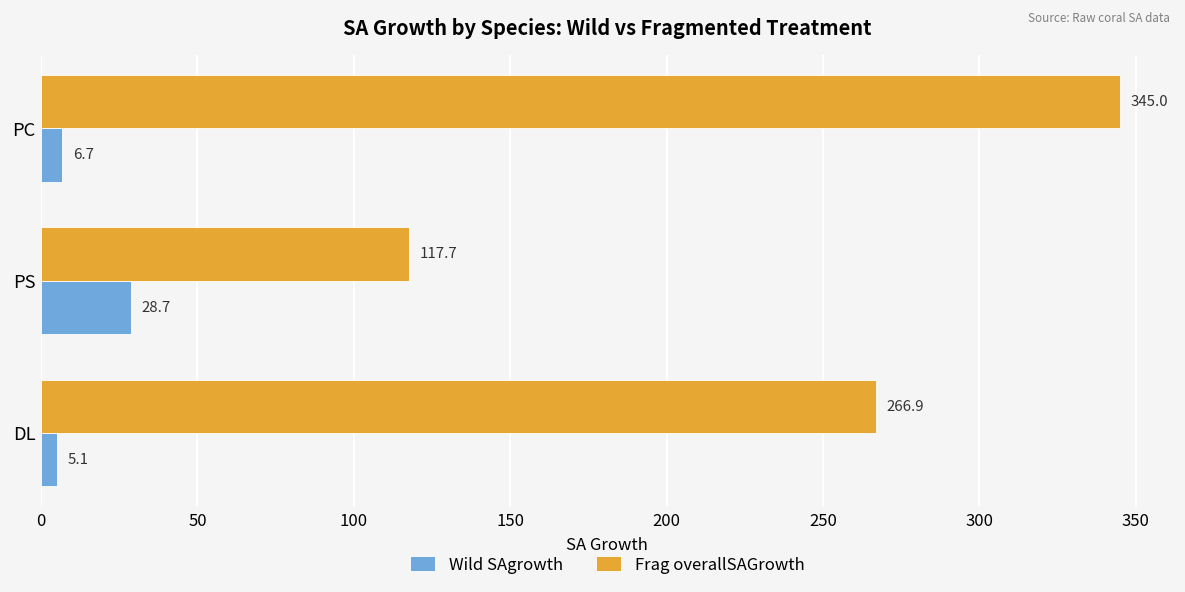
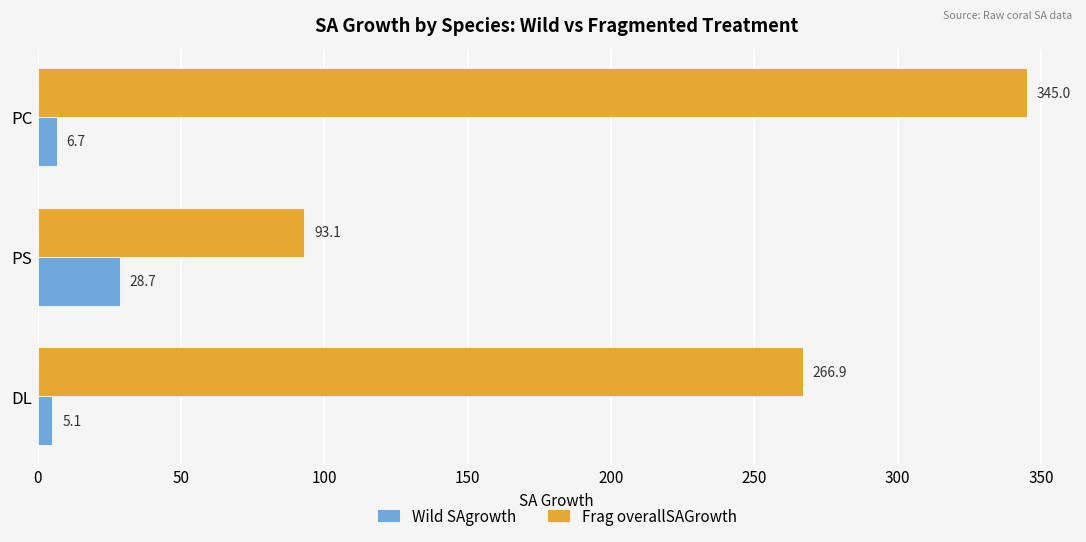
Frag overallSAGrowth, PS: 117.7 -> 93.1
